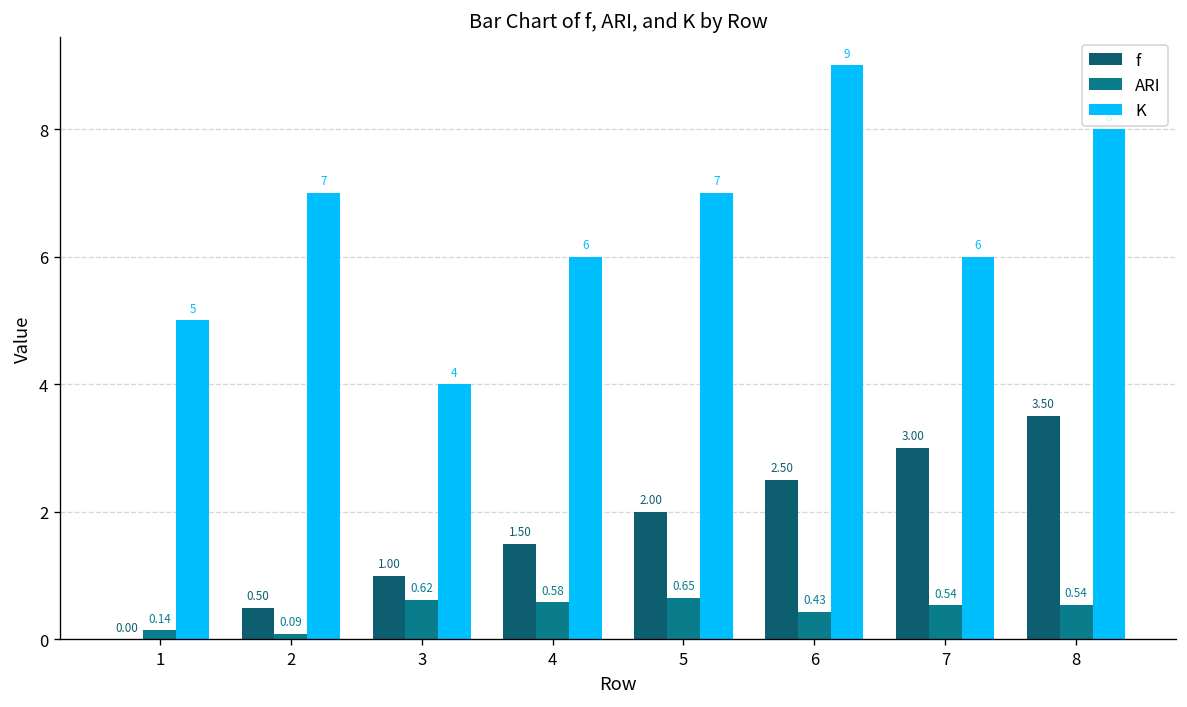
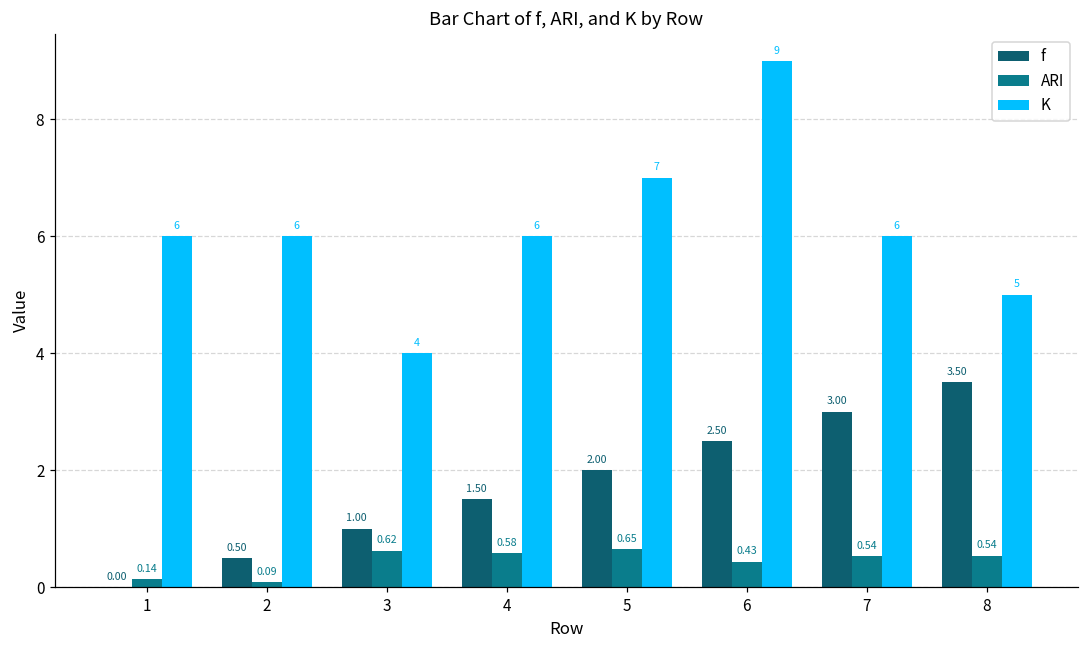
K, 1: 5 -> 6
K, 2: 7 -> 6
K, 8: 8 -> 5
